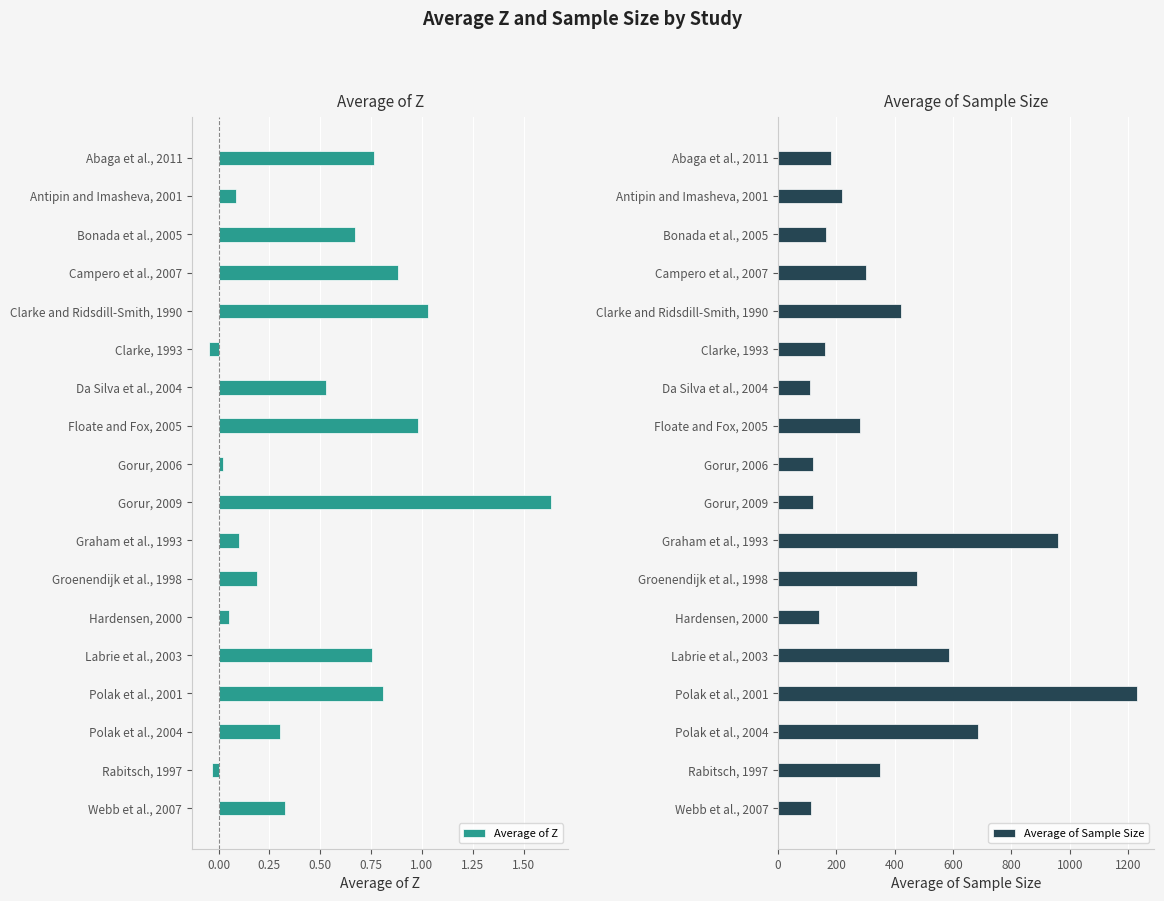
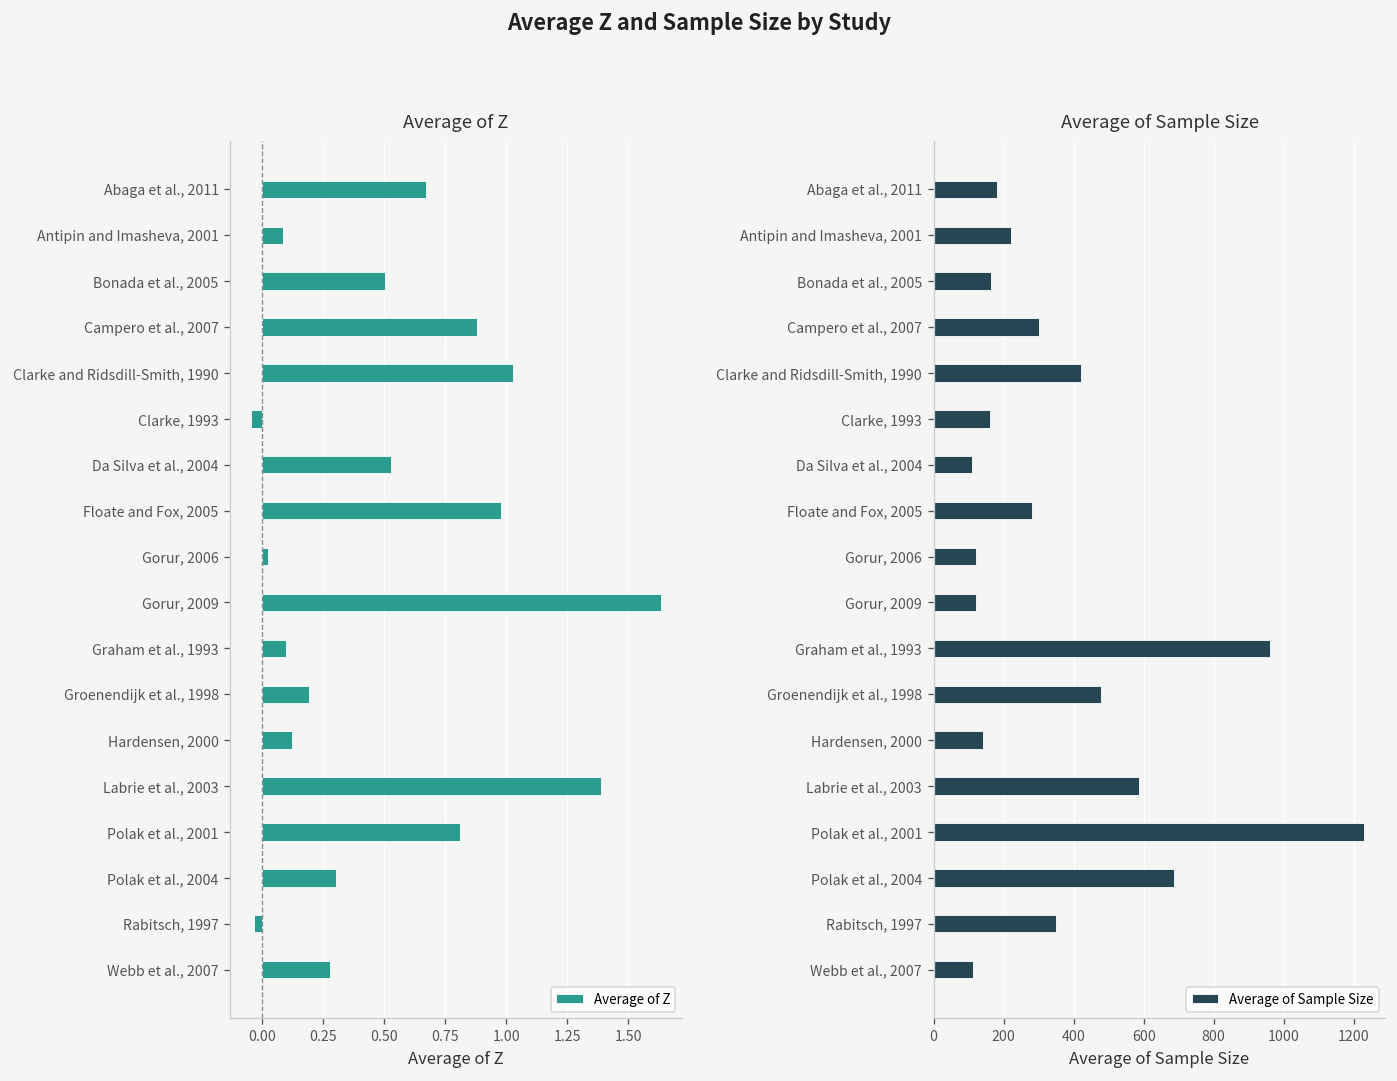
Average of Z, Abaga et al., 2011: 0.76 -> 0.67
Average of Z, Bonada et al., 2005: 0.67 -> 0.50
Average of Z, Hardensen, 2000: 0.05 -> 0.12
Average of Z, Labrie et al., 2003: 0.76 -> 1.39
Average of Z, Webb et al., 2007: 0.33 -> 0.28
